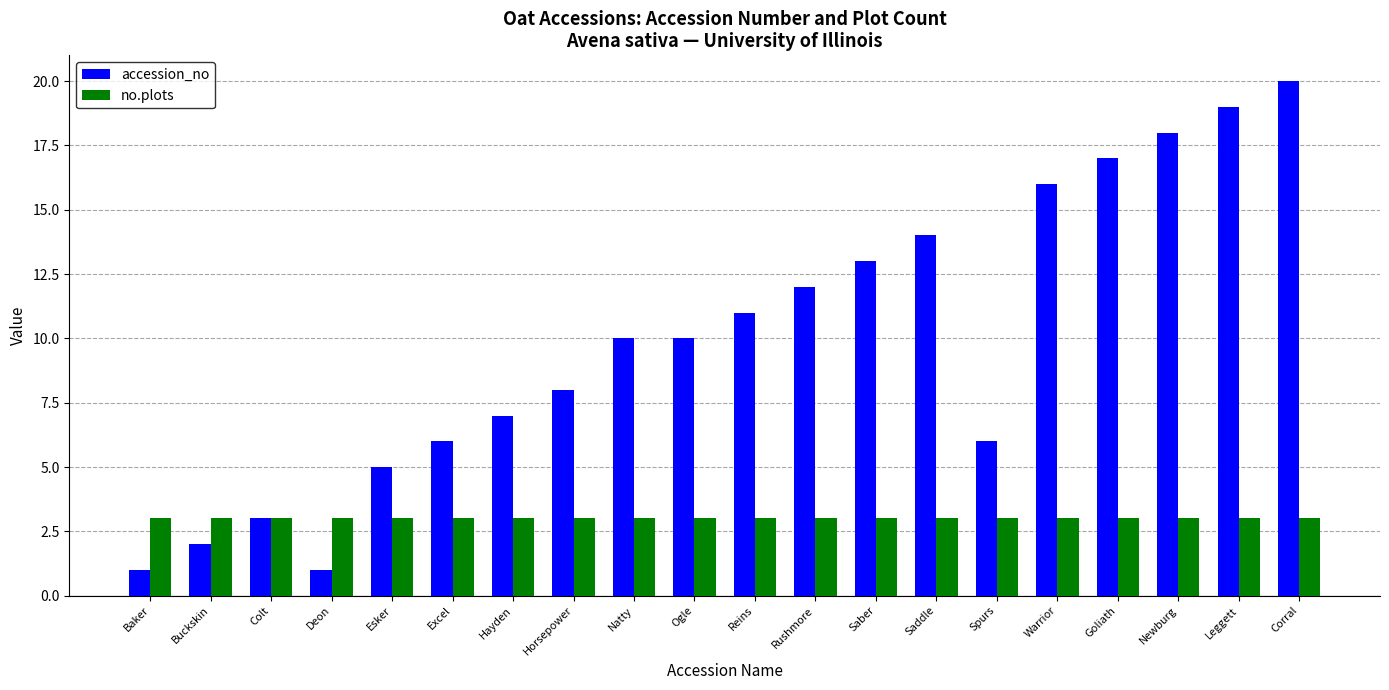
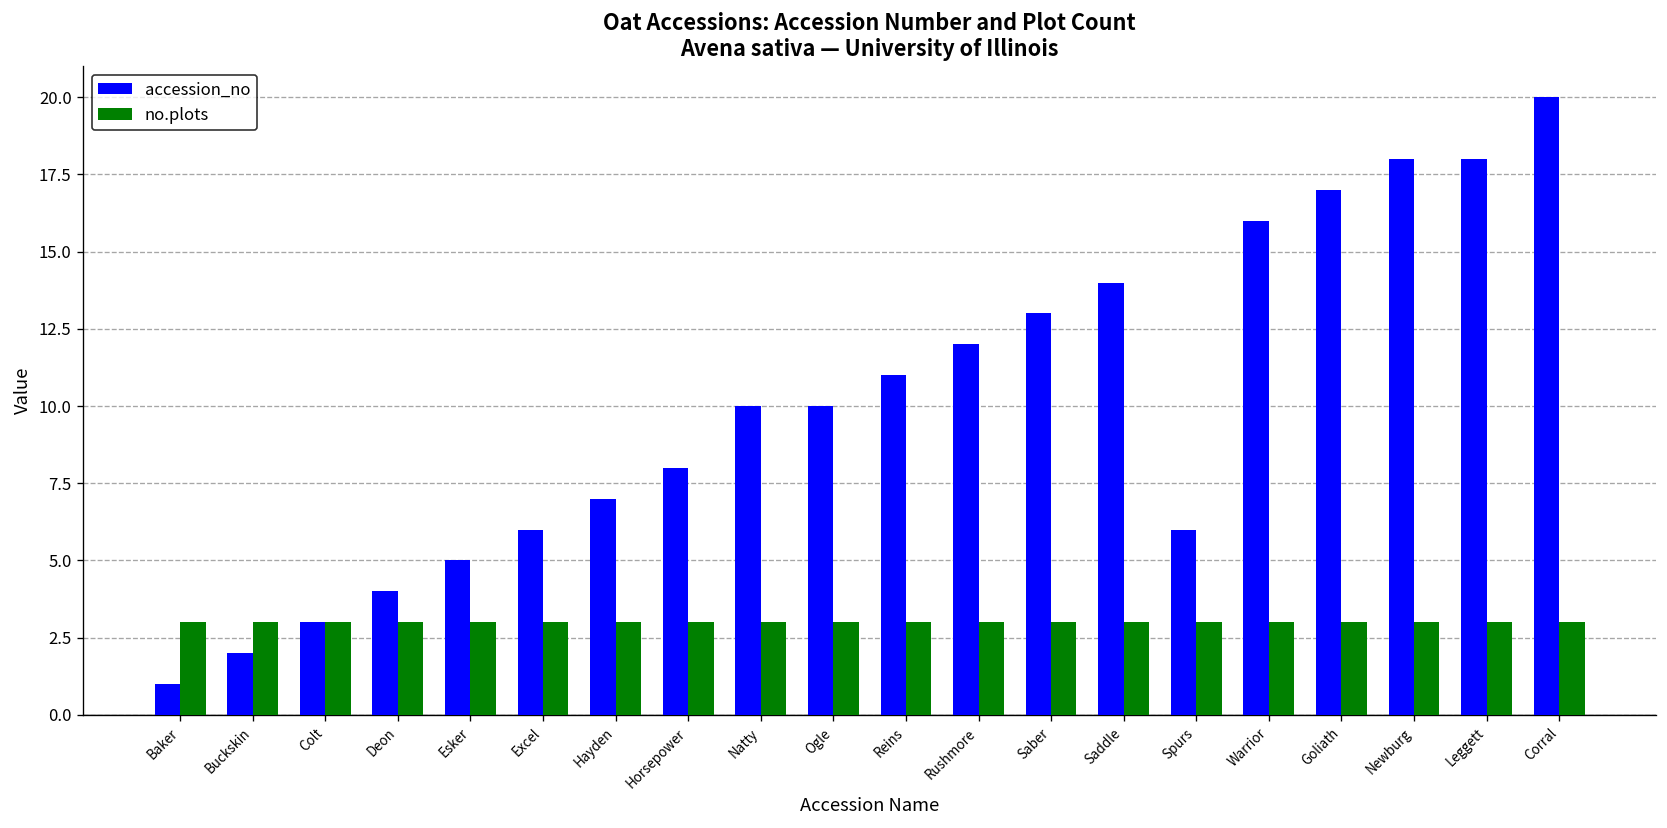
accession_no, Deon: 1 -> 4
accession_no, Leggett: 19 -> 18
